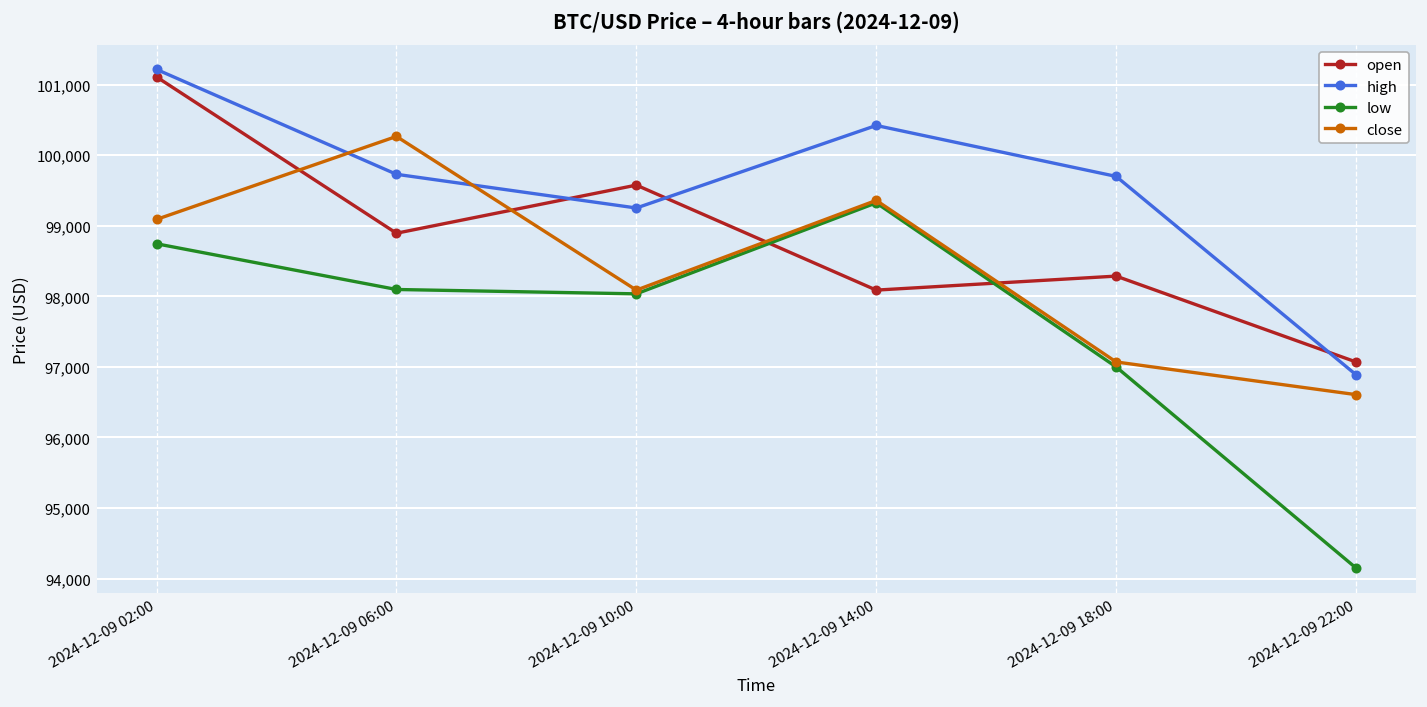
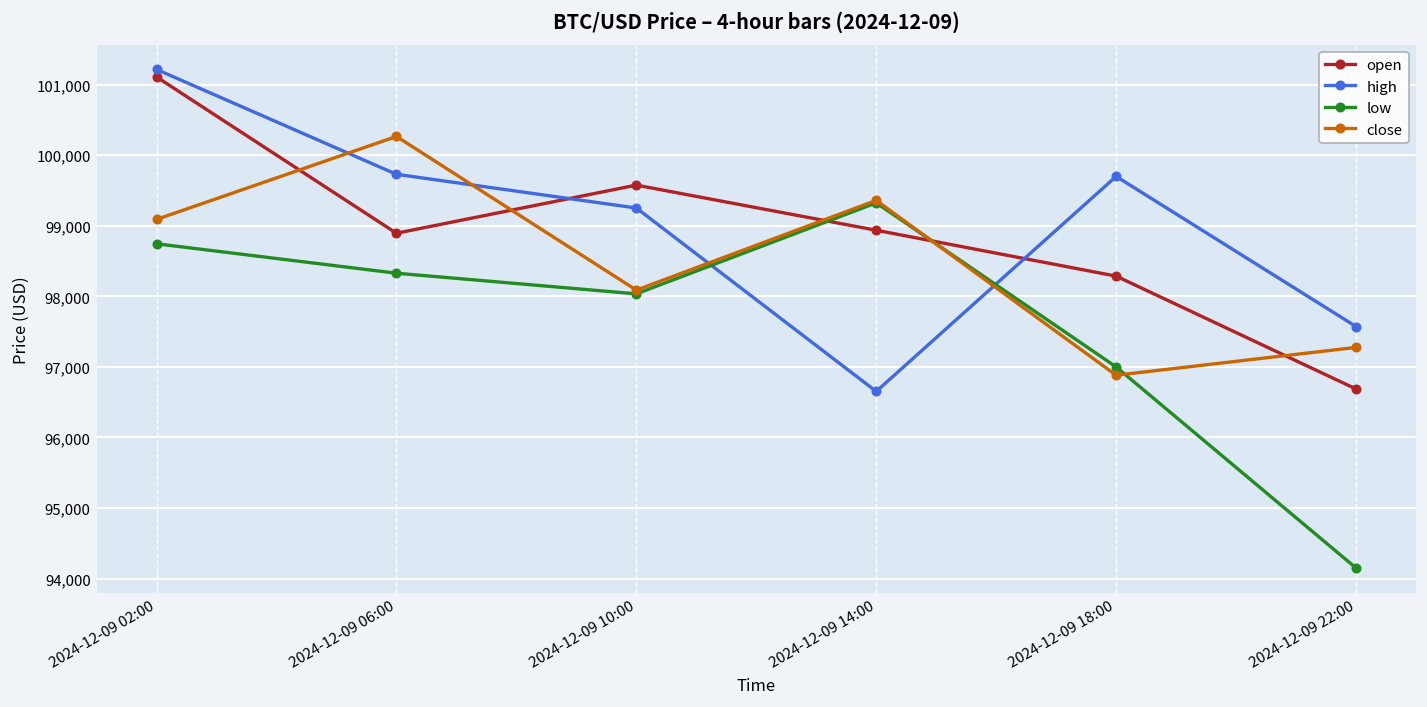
low, 2024-12-09 06:00: 98,100 -> 98,300
open, 2024-12-09 14:00: 98,100 -> 98,900
high, 2024-12-09 14:00: 100,400 -> 96,700
close, 2024-12-09 18:00: 97,100 -> 96,900
open, 2024-12-09 22:00: 97,100 -> 96,700
high, 2024-12-09 22:00: 96,900 -> 97,600
close, 2024-12-09 22:00: 96,600 -> 97,300
